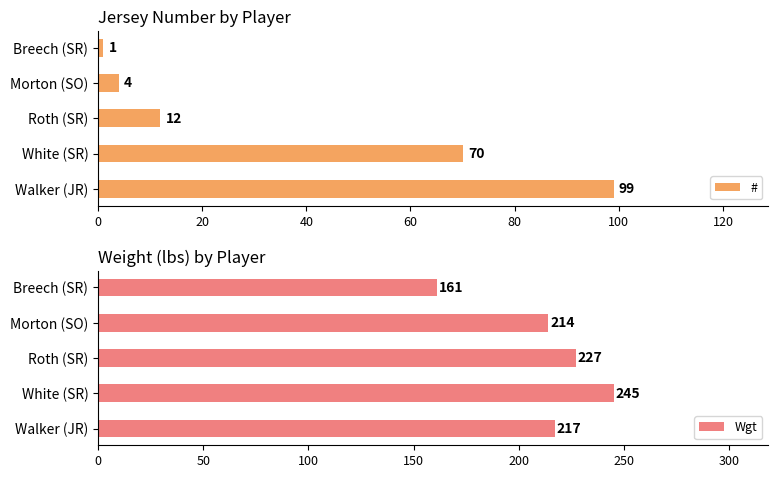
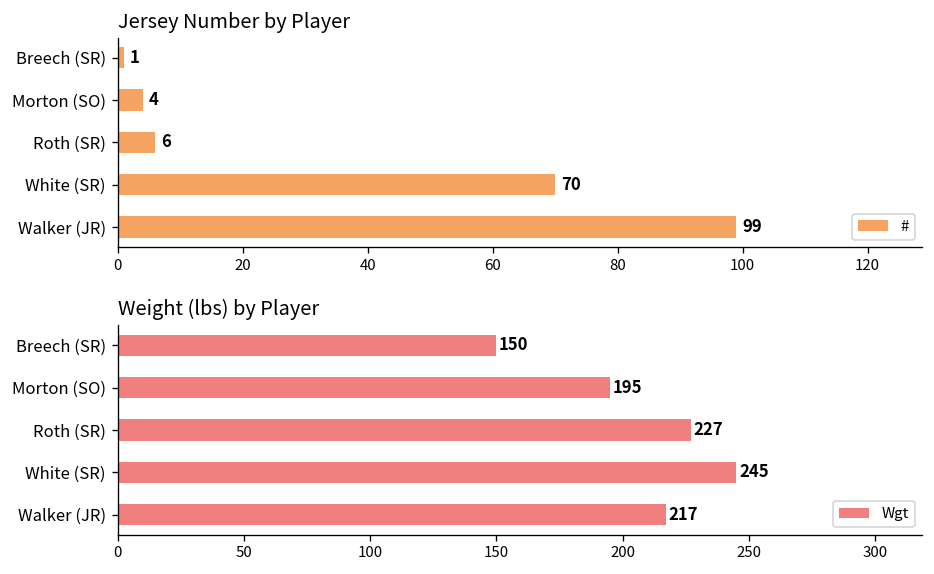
Jersey Number by Player, Roth (SR): 12 -> 6
Weight (lbs) by Player, Breech (SR): 161 -> 150
Weight (lbs) by Player, Morton (SO): 214 -> 195
